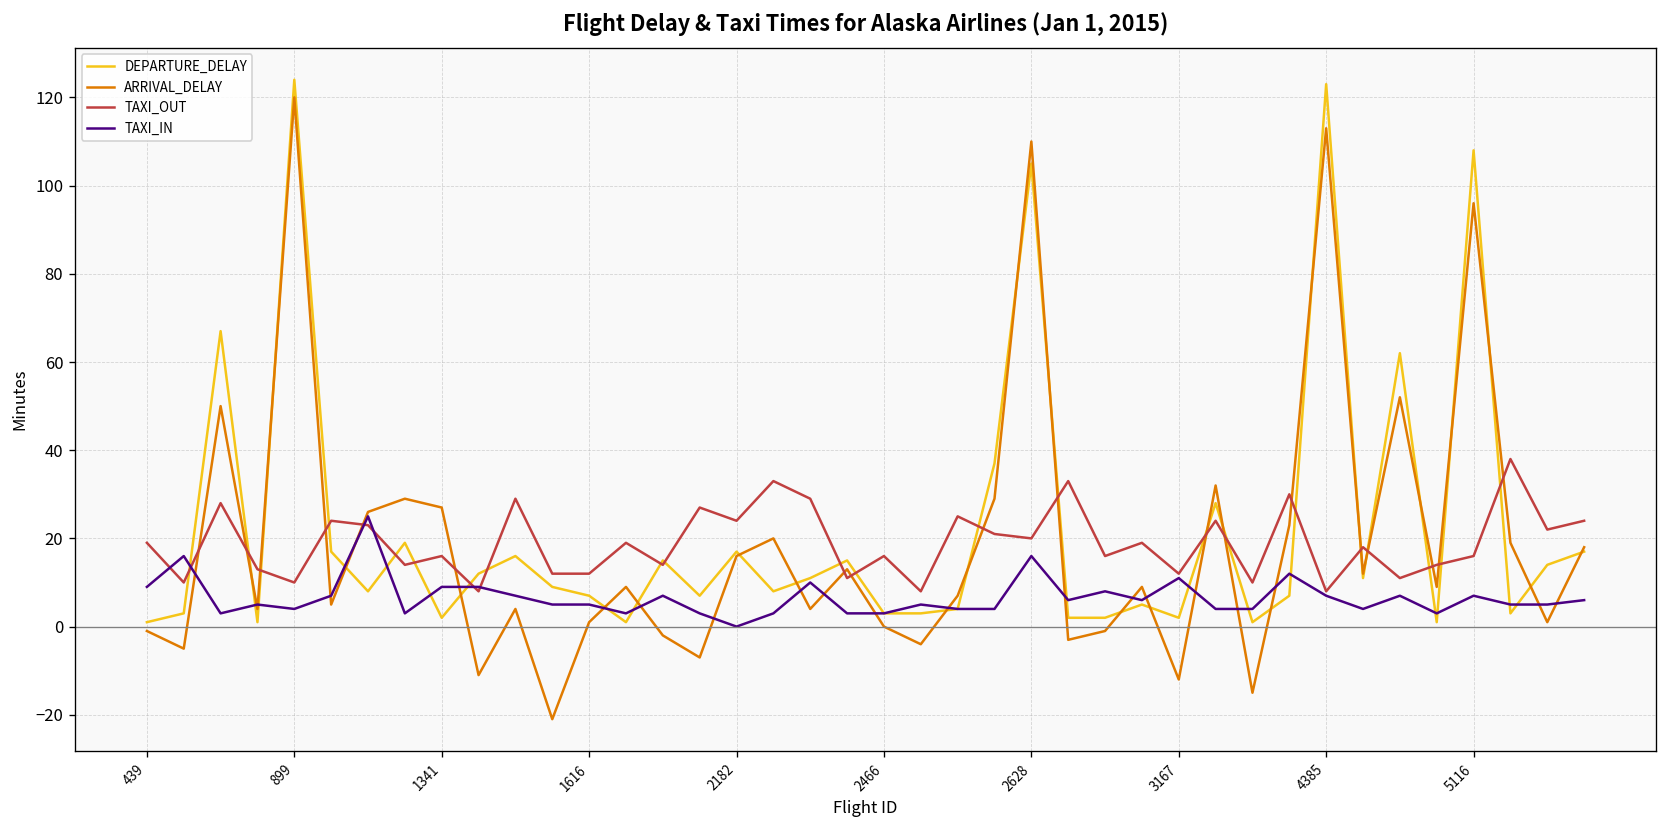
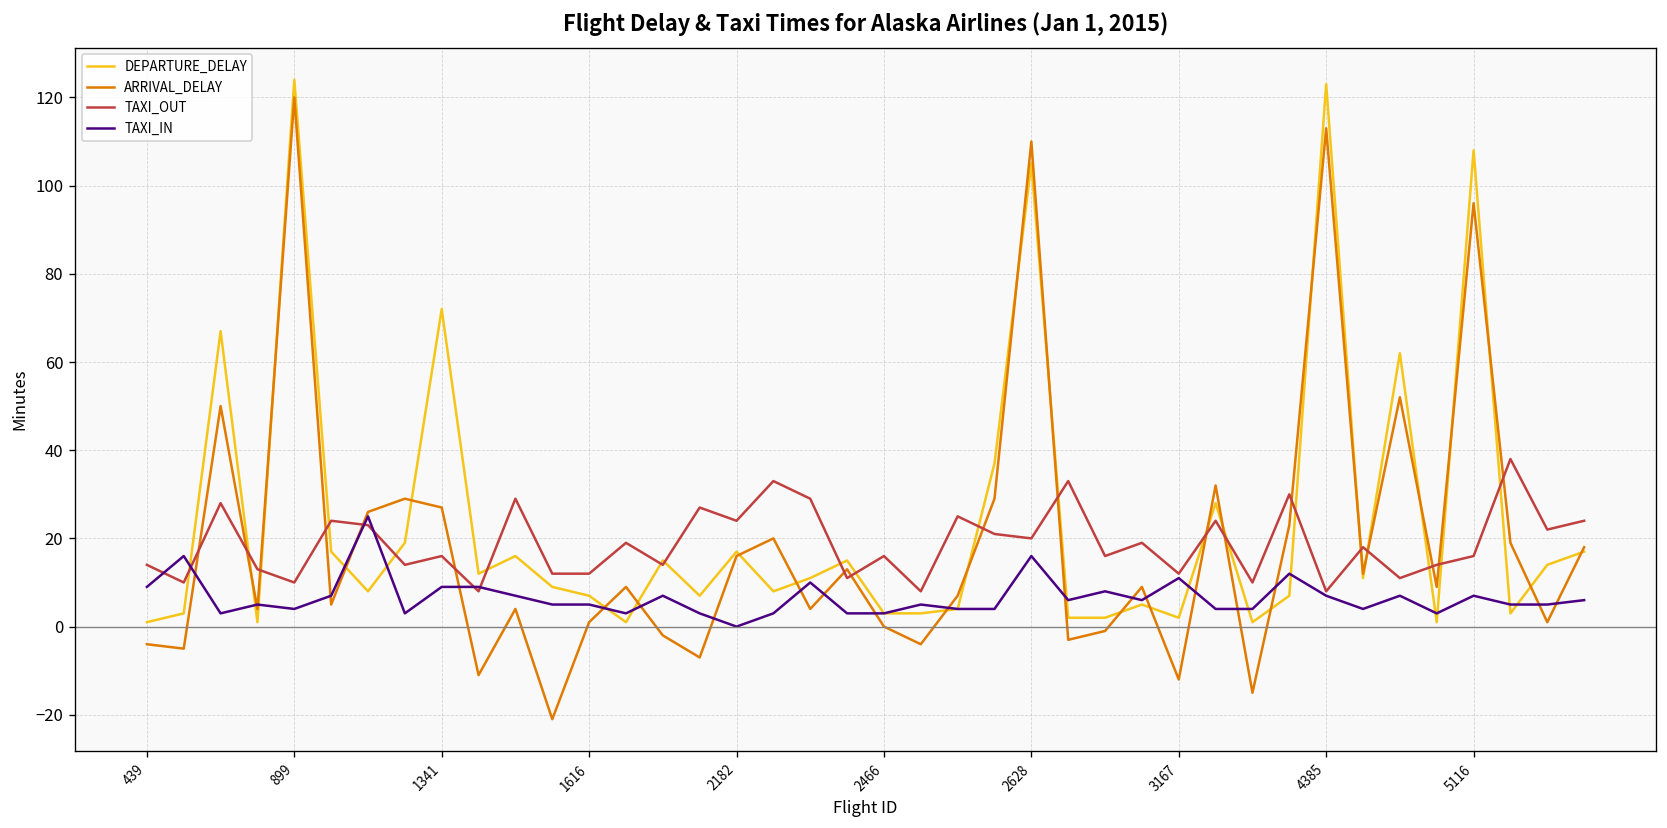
ARRIVAL_DELAY, 439: -1 -> -4
TAXI_OUT, 439: 19 -> 14
DEPARTURE_DELAY, 1341: 2 -> 72
